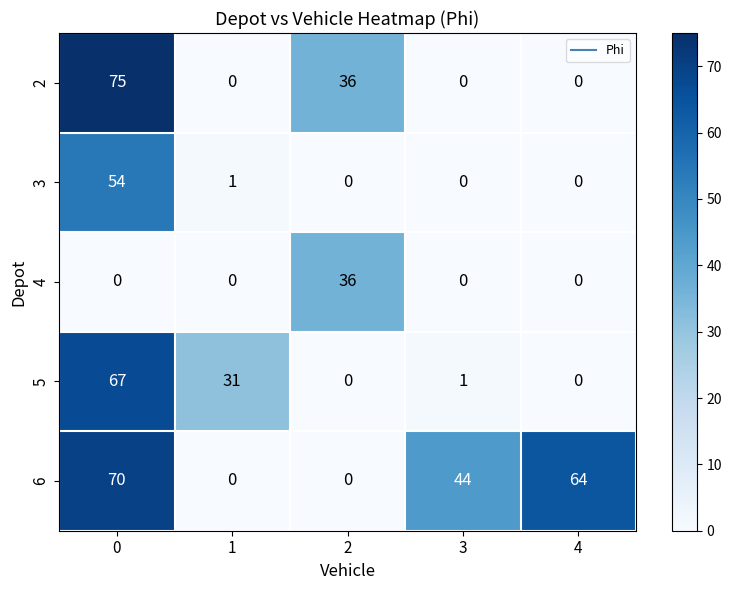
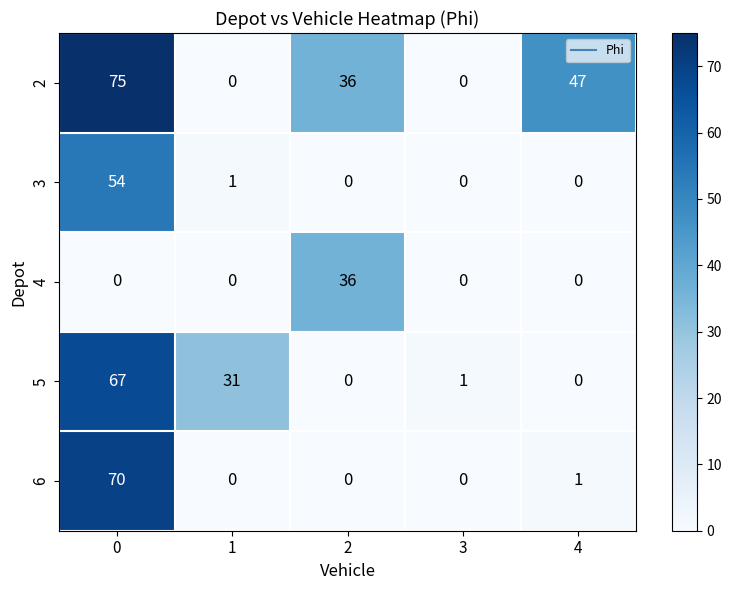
2, 4: 0 -> 47
6, 3: 44 -> 0
6, 4: 64 -> 1
